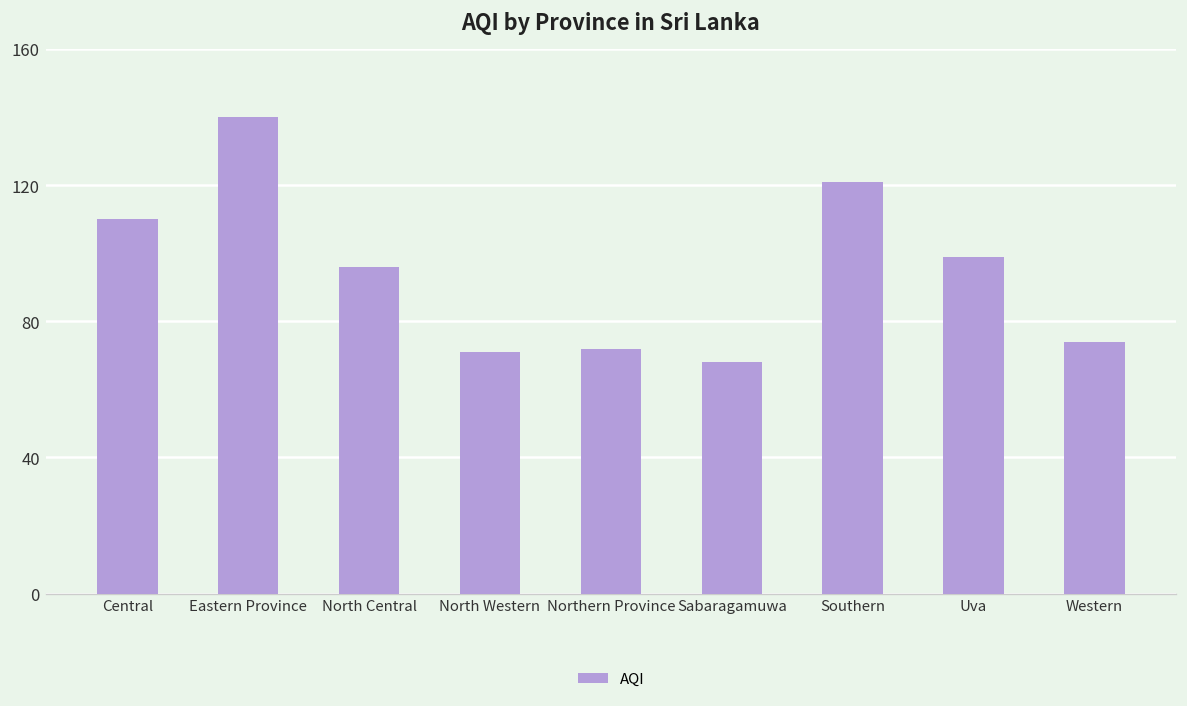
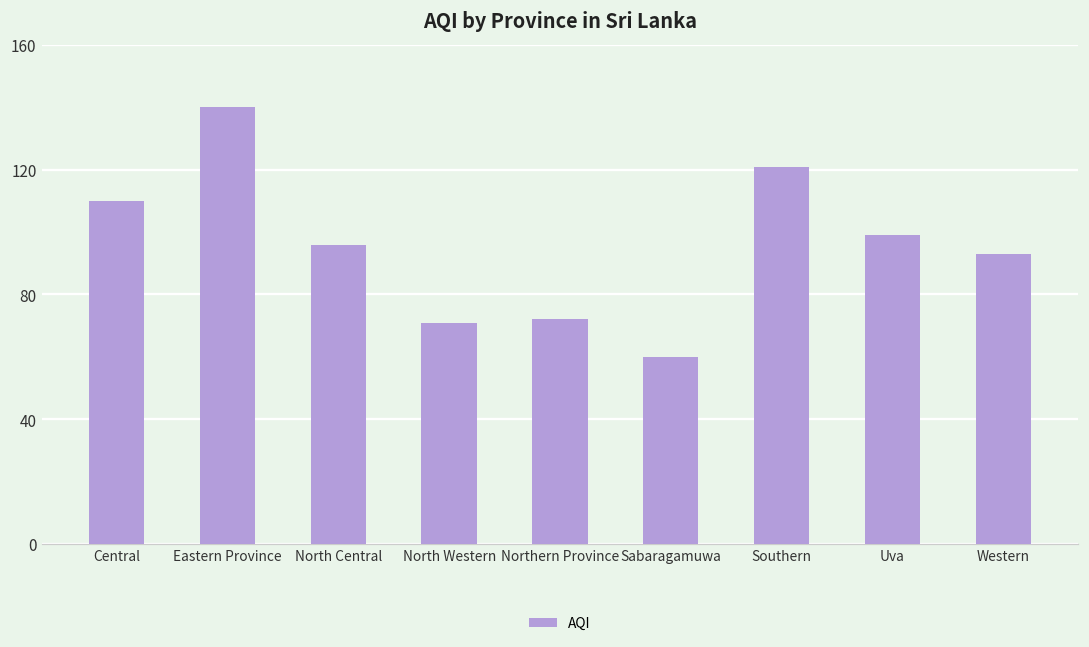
Sabaragamuwa: 68 -> 60
Western: 74 -> 93
